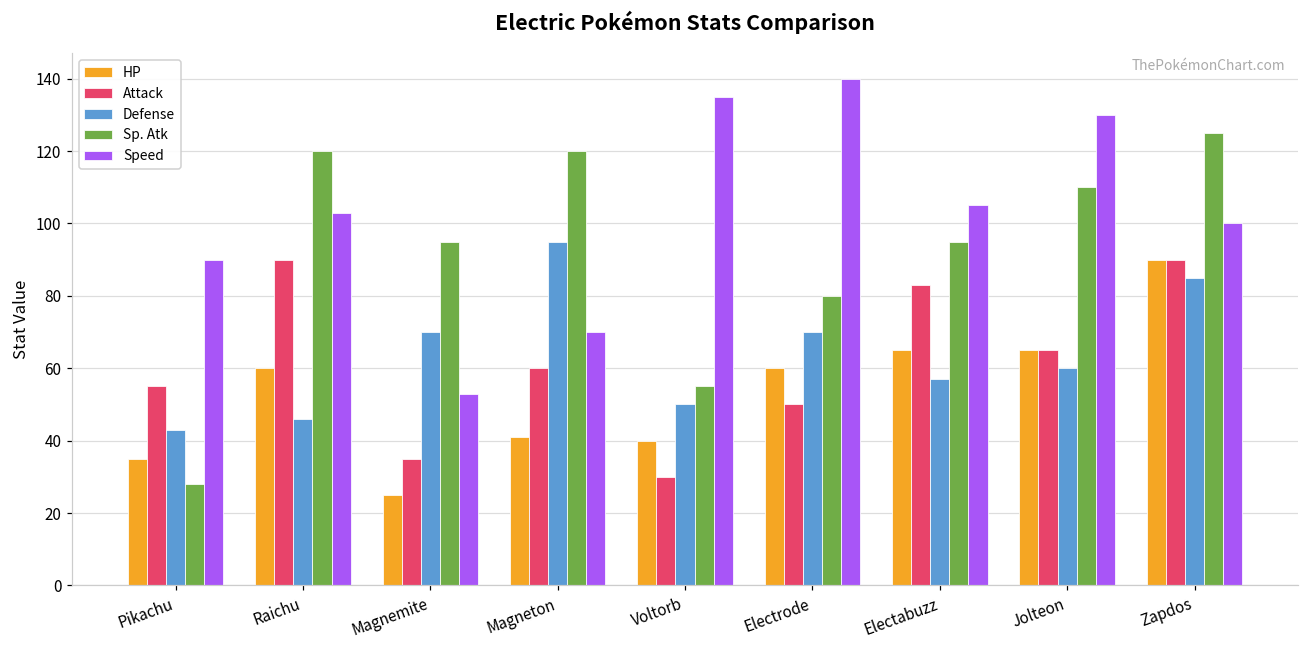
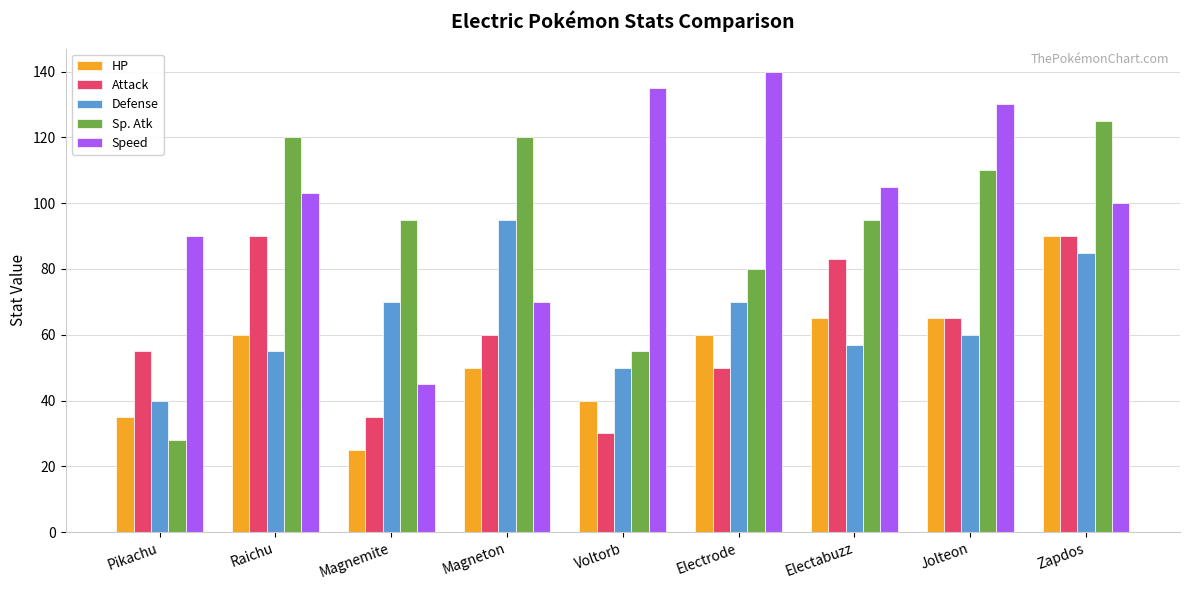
Defense, Pikachu: 43 -> 40
Defense, Raichu: 46 -> 55
Speed, Magnemite: 53 -> 45
HP, Magneton: 41 -> 50
